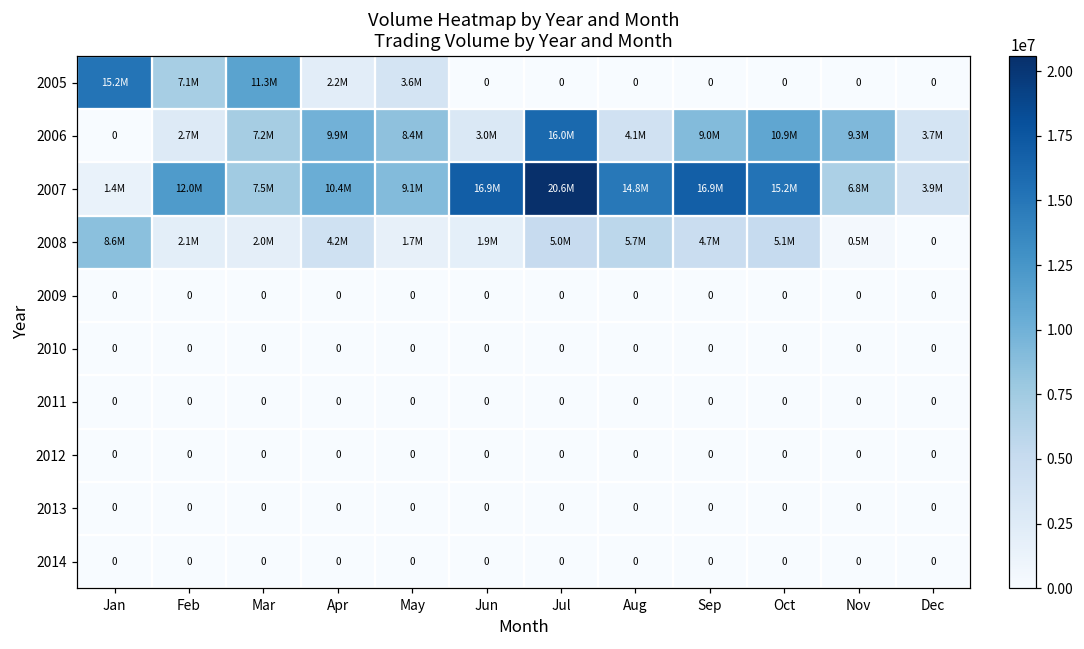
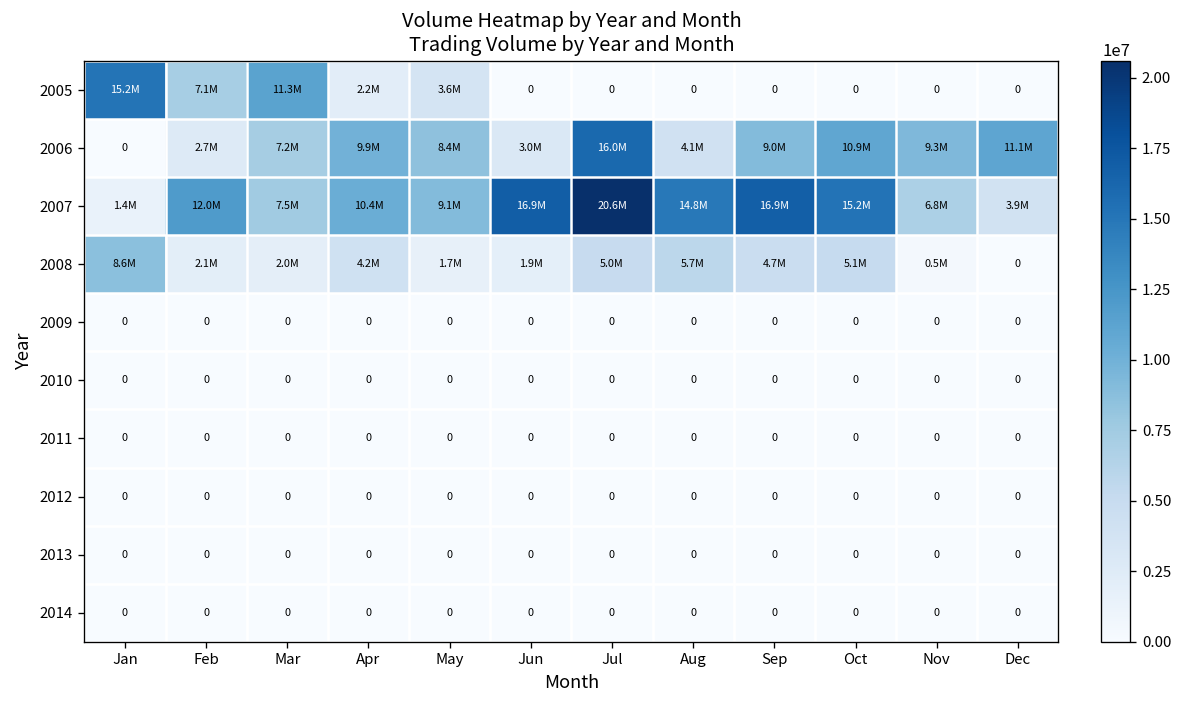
2006, Dec: 3.7M -> 11.1M
